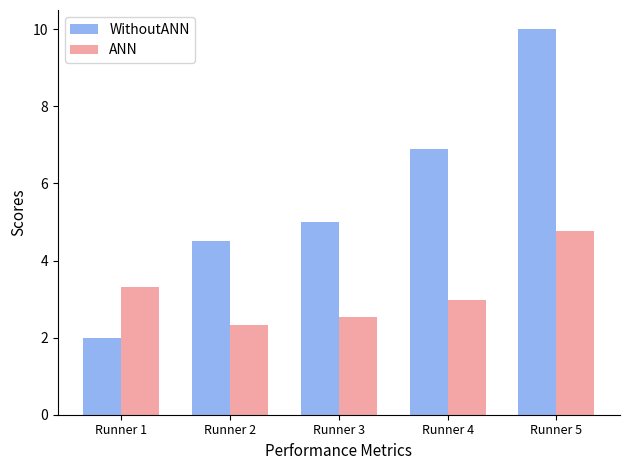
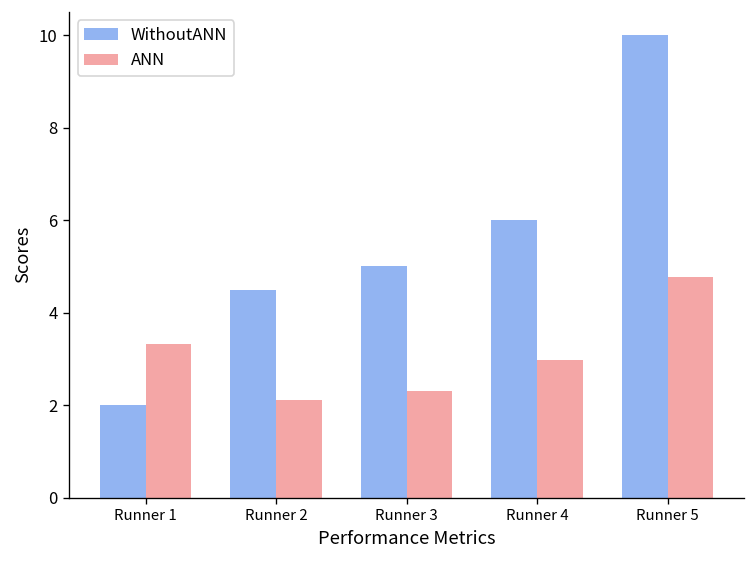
ANN, Runner 2: 2.3 -> 2.1
ANN, Runner 3: 2.5 -> 2.3
WithoutANN, Runner 4: 6.9 -> 6.0
